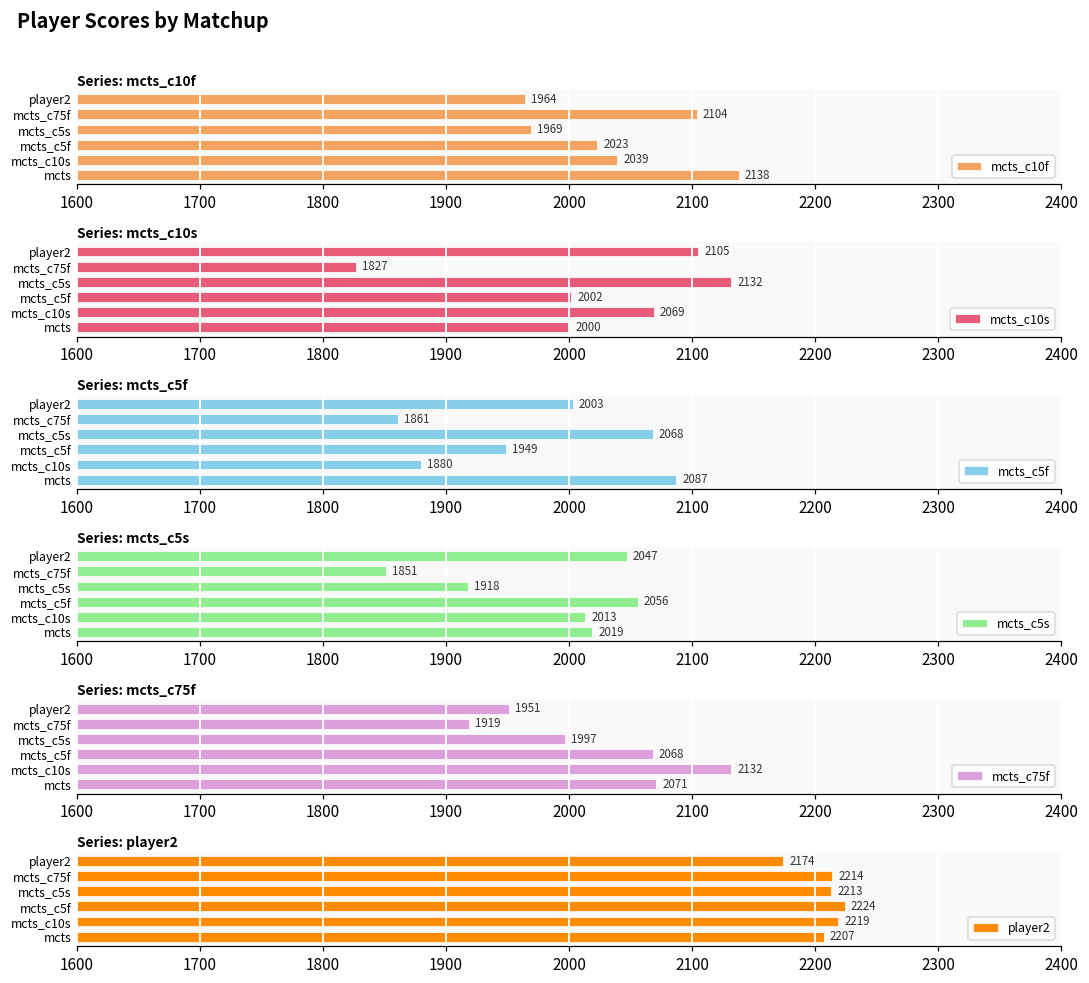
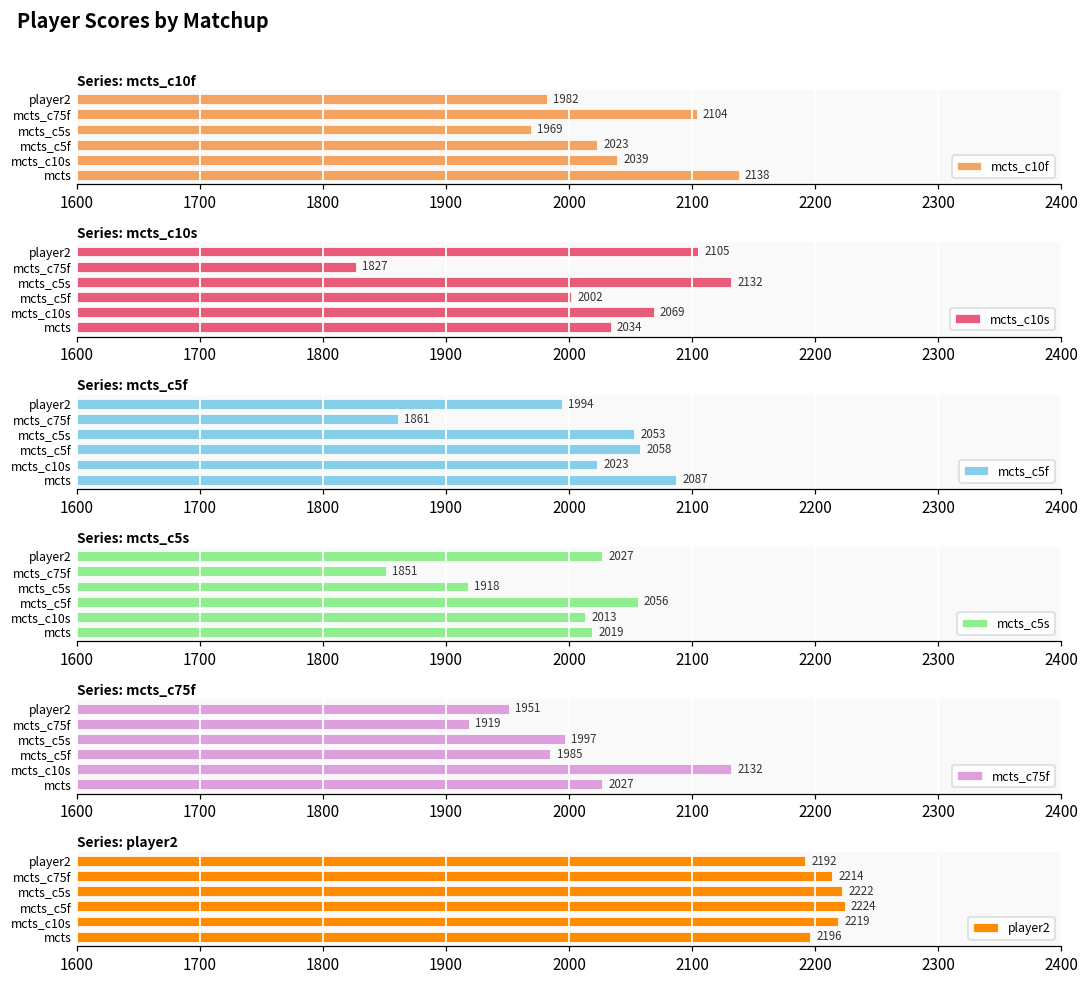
Series: mcts_c10f, player2: 1964 -> 1982
Series: mcts_c10s, mcts: 2000 -> 2034
Series: mcts_c5f, player2: 2003 -> 1994
Series: mcts_c5f, mcts_c5s: 2068 -> 2053
Series: mcts_c5f, mcts_c5f: 1949 -> 2058
Series: mcts_c5f, mcts_c10s: 1880 -> 2023
Series: mcts_c5s, player2: 2047 -> 2027
Series: mcts_c75f, mcts_c5f: 2068 -> 1985
Series: mcts_c75f, mcts: 2071 -> 2027
Series: player2, player2: 2174 -> 2192
Series: player2, mcts_c5s: 2213 -> 2222
Series: player2, mcts: 2207 -> 2196
